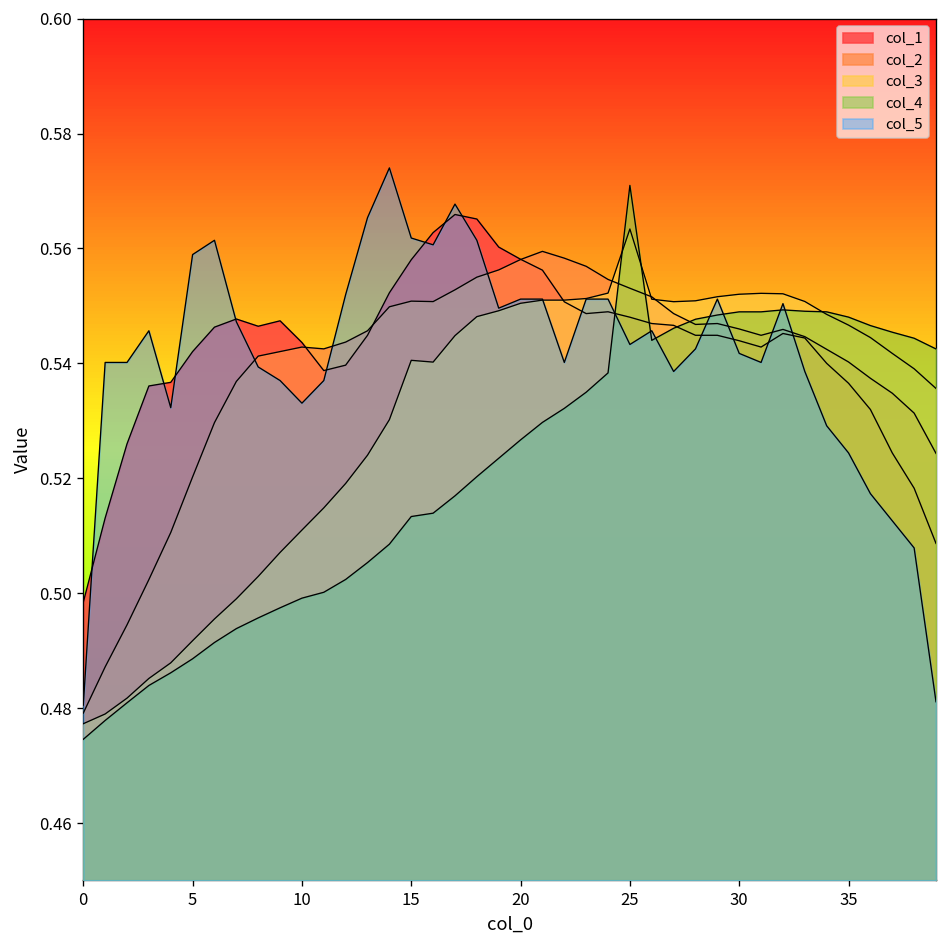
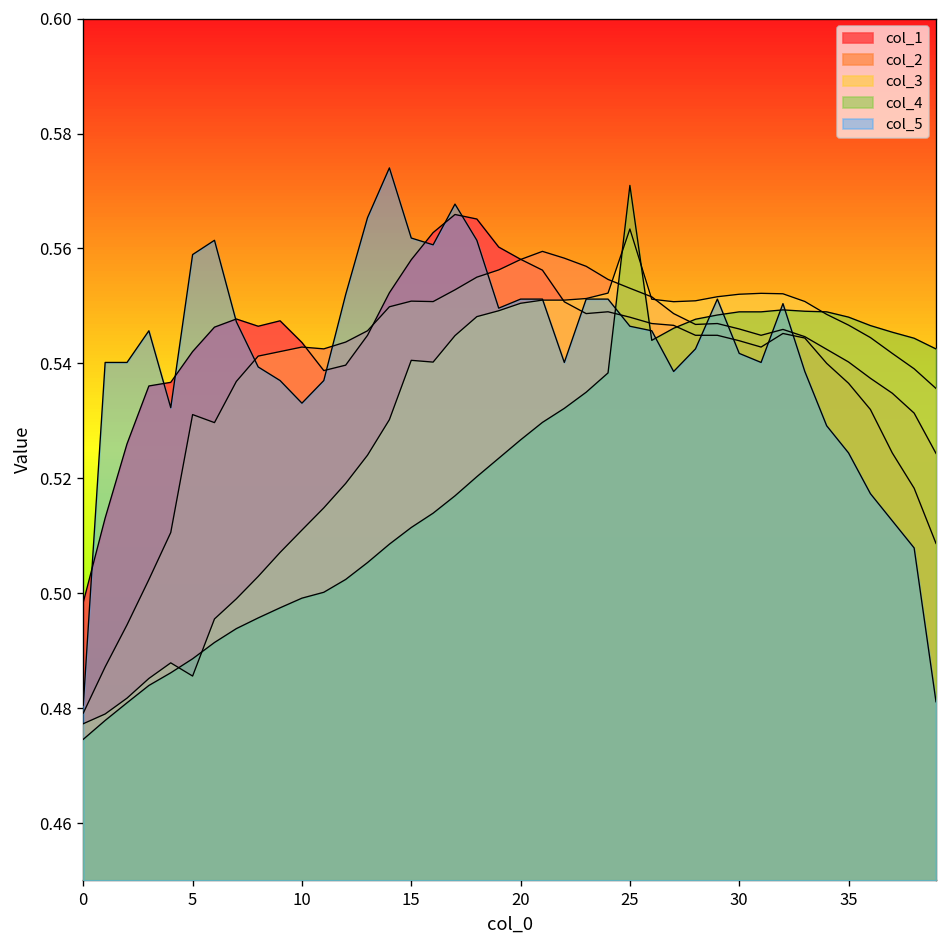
col_2, 5: 0.520 -> 0.531
col_3, 5: 0.492 -> 0.486
col_4, 15: 0.513 -> 0.511
col_5, 25: 0.543 -> 0.546
